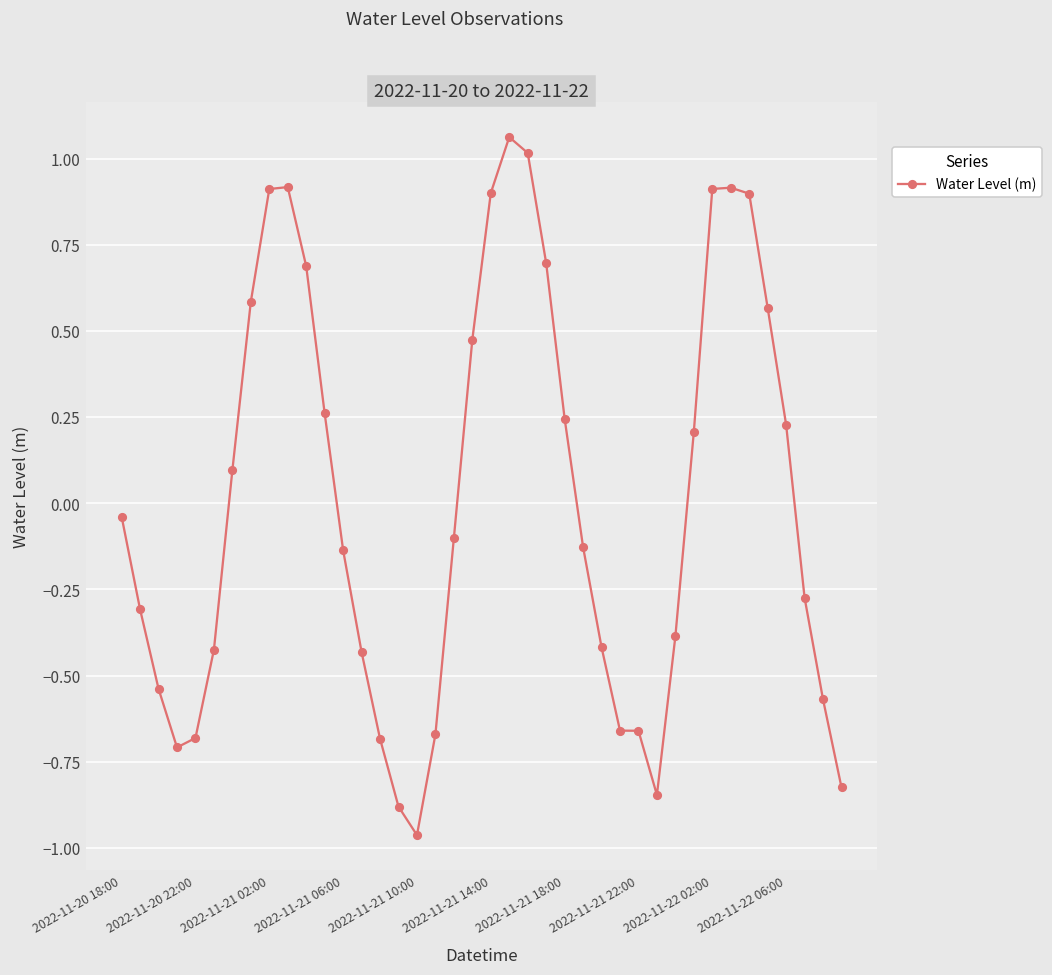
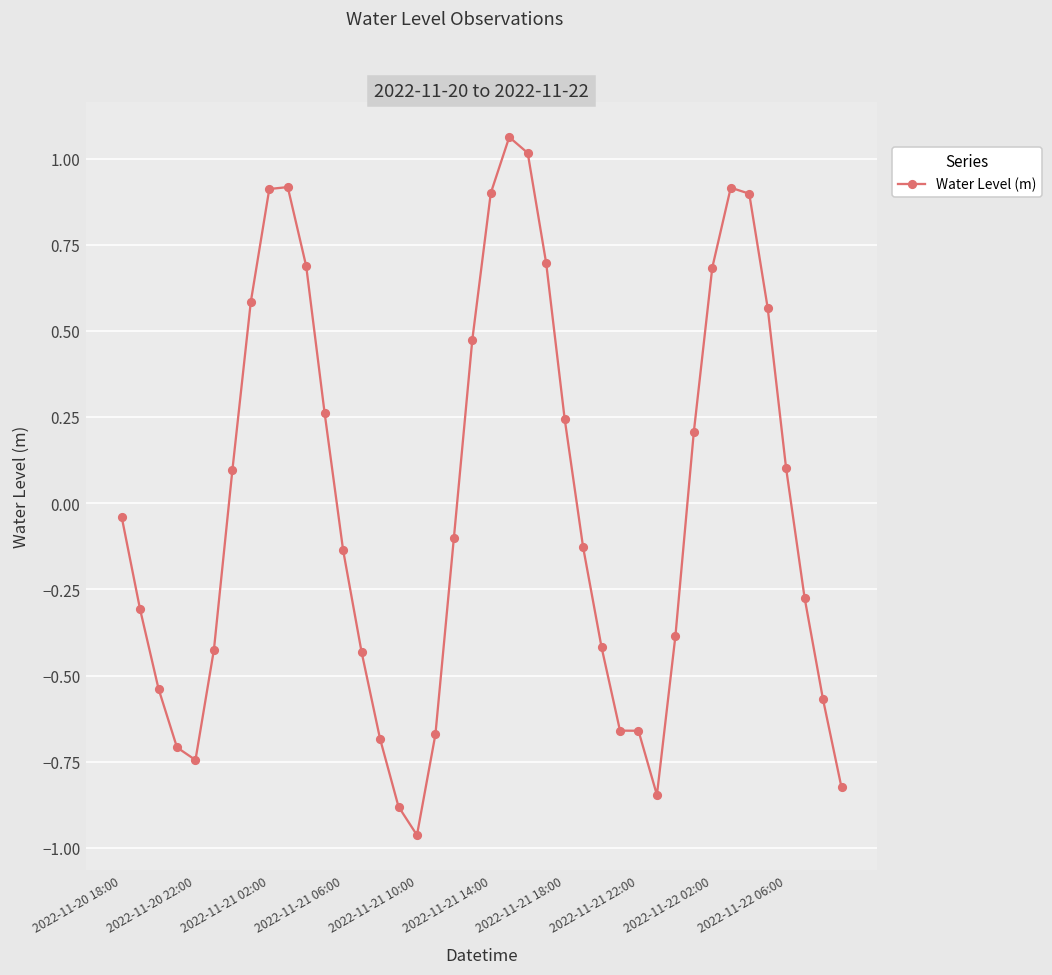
2022-11-20 22:00: -0.68 -> -0.75
2022-11-22 02:00: 0.91 -> 0.68
2022-11-22 06:00: 0.23 -> 0.10
